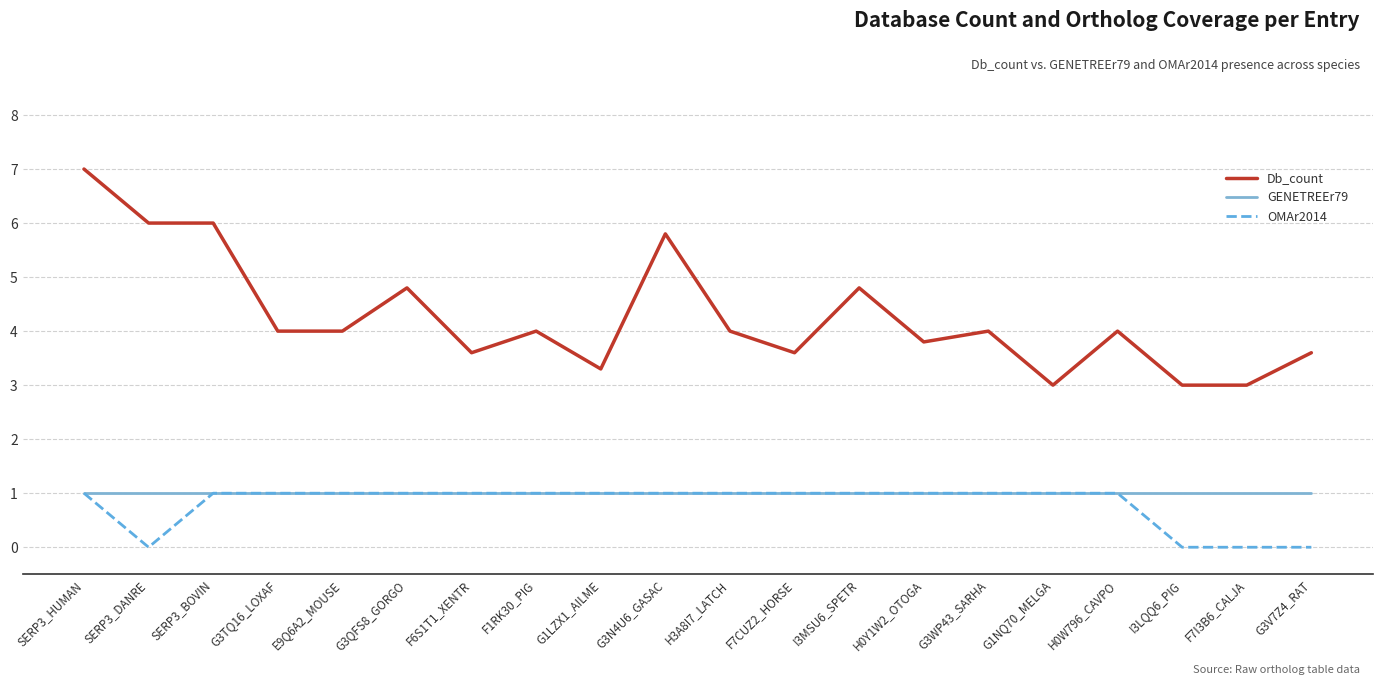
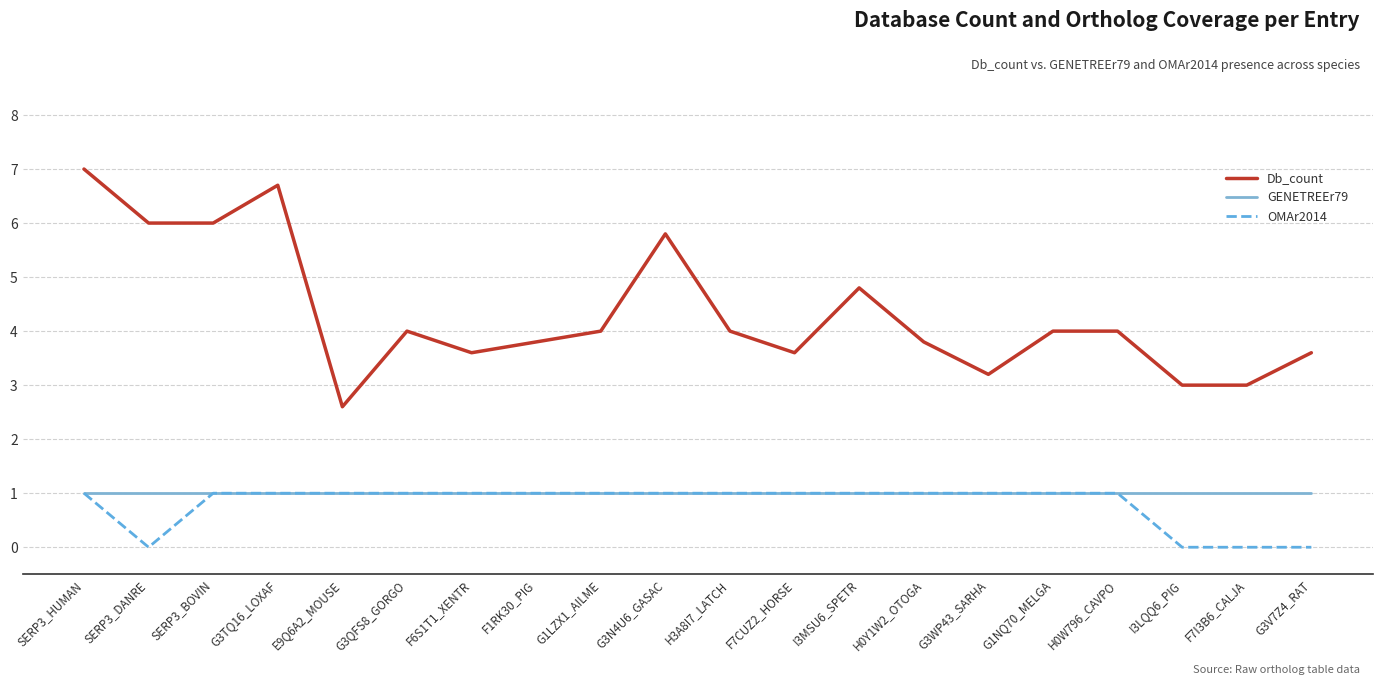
Db_count, G3TQ16_LOXAF: 4.0 -> 6.7
Db_count, E9Q6A2_MOUSE: 4.0 -> 2.6
Db_count, G3QFS8_GORGO: 4.8 -> 4.0
Db_count, F1RK30_PIG: 4.0 -> 3.8
Db_count, G1LZX1_AILME: 3.3 -> 4.0
Db_count, G3WP43_SARHA: 4.0 -> 3.2
Db_count, G1NQ70_MELGA: 3 -> 4
